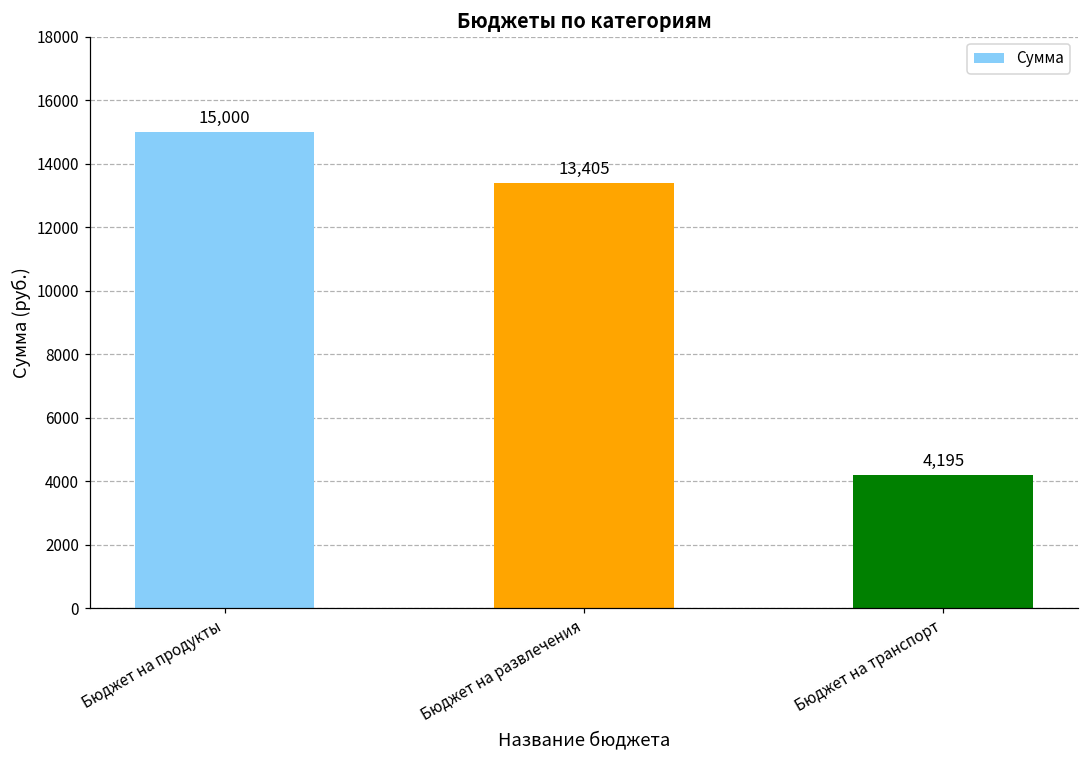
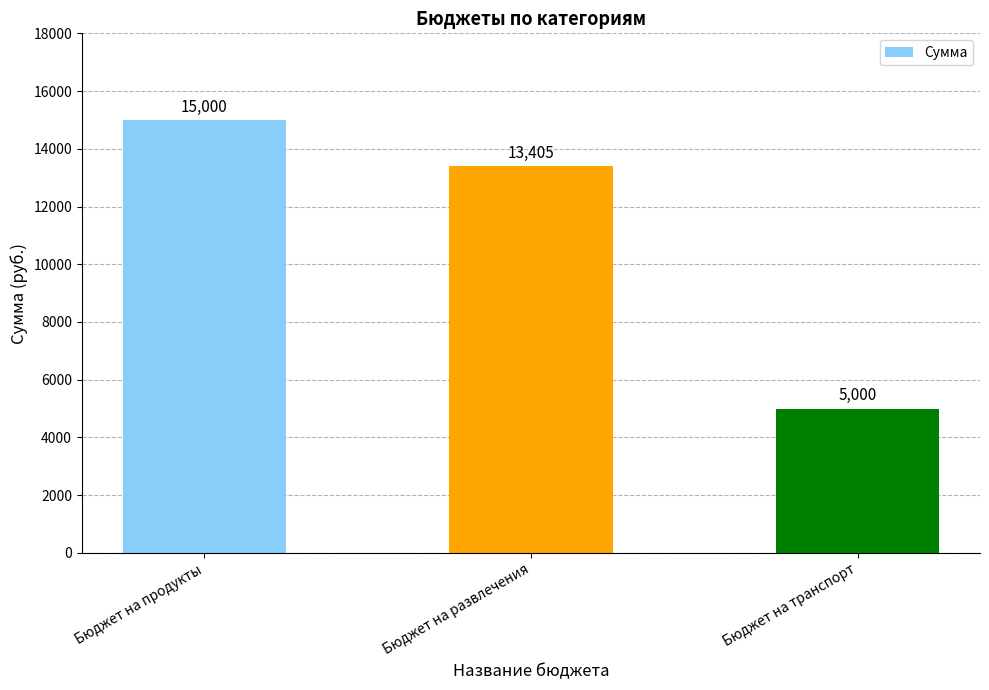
Бюджет на транспорт: 4,195 -> 5,000
